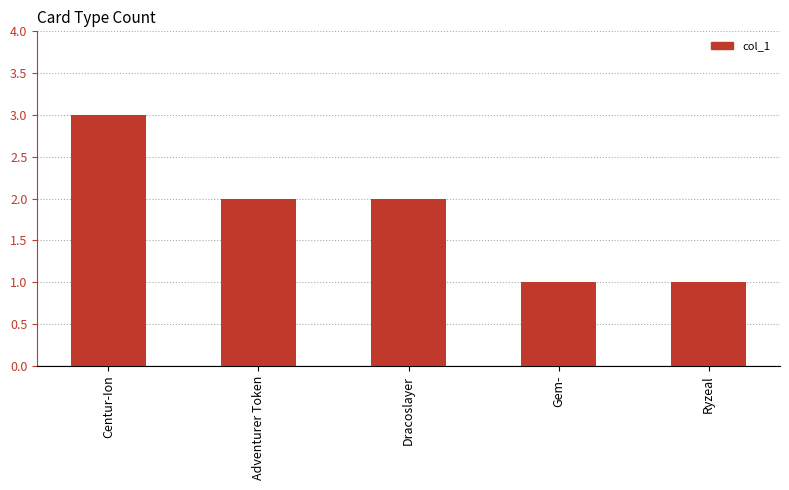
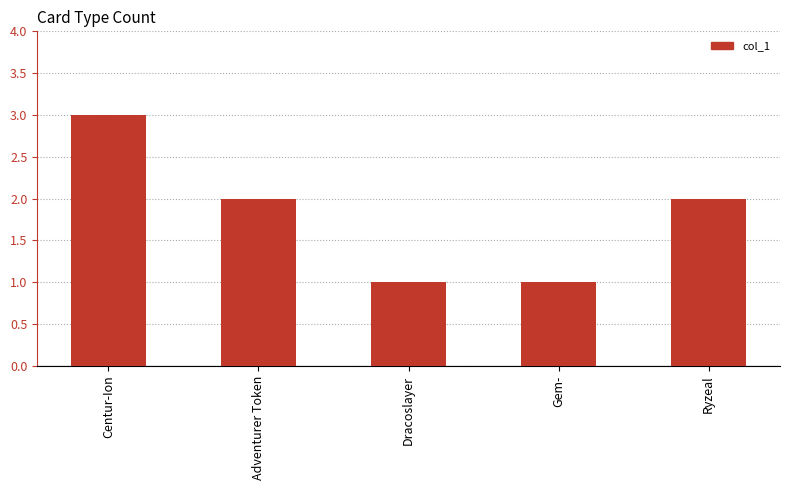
Dracoslayer: 2 -> 1
Ryzeal: 1 -> 2
